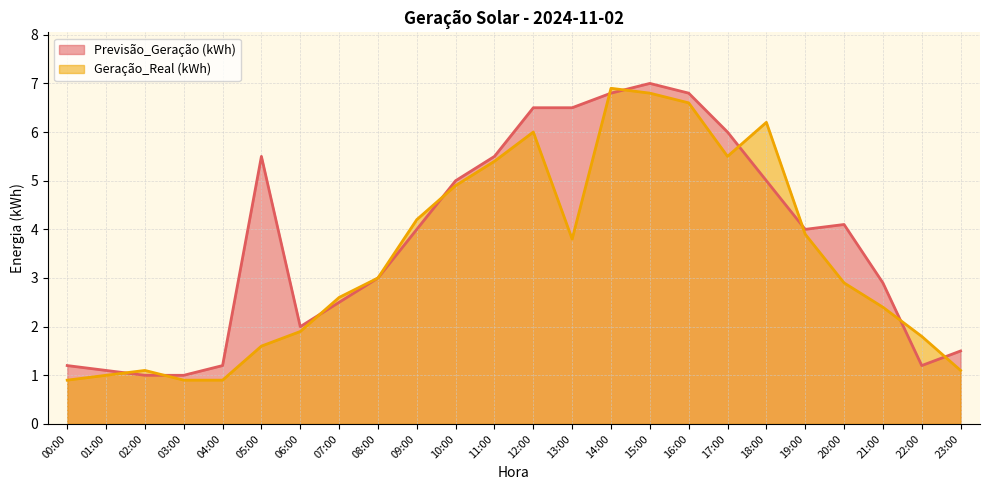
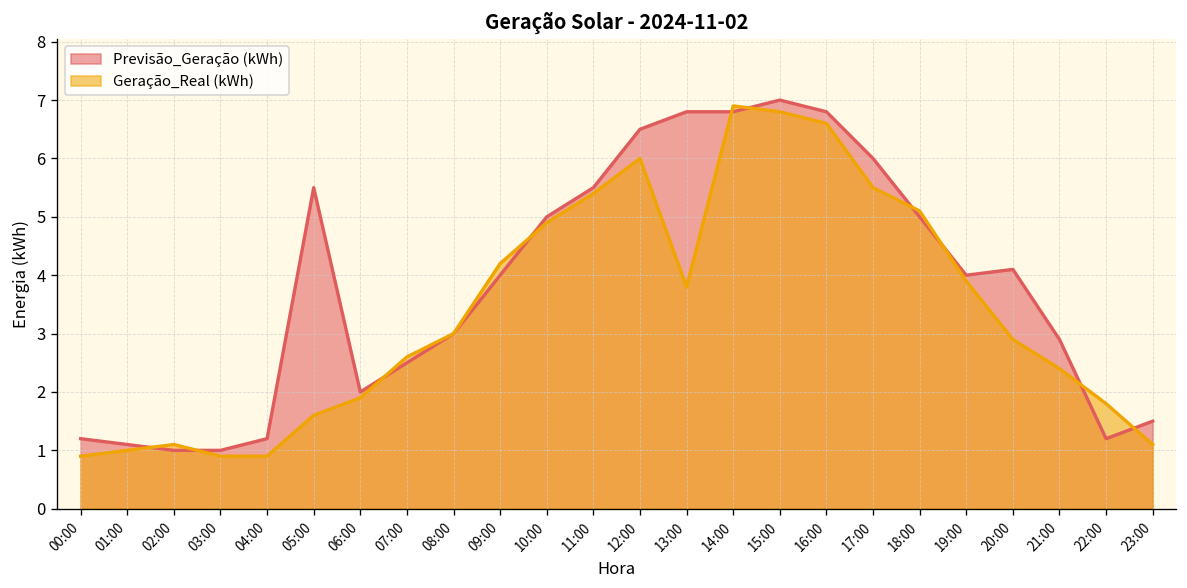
Previsão_Geração (kWh), 13:00: 6.5 -> 6.8
Geração_Real (kWh), 18:00: 6.2 -> 5.1
